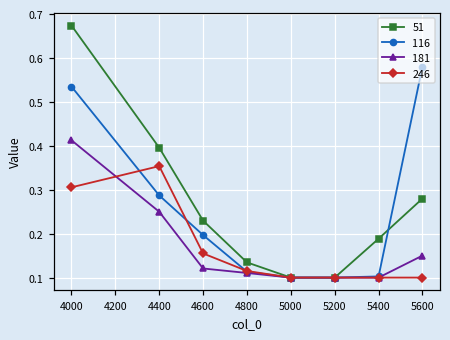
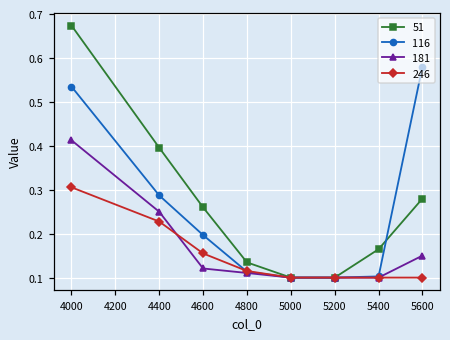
246, 4400: 0.35 -> 0.23
51, 4600: 0.23 -> 0.26
51, 5400: 0.19 -> 0.16
